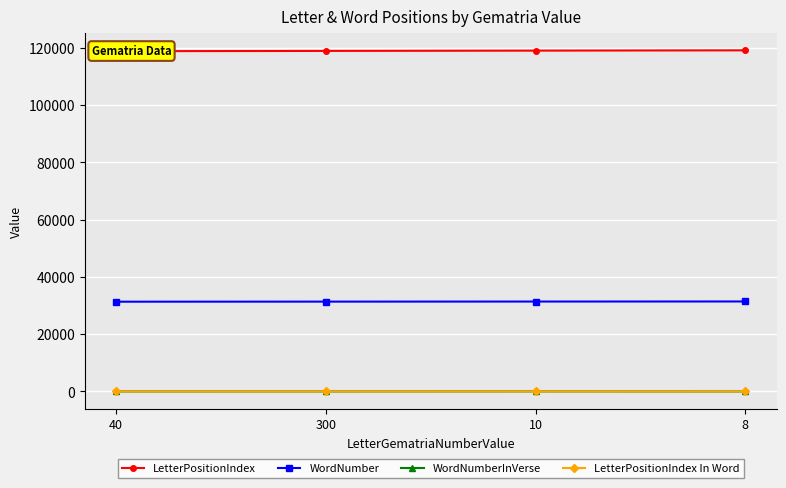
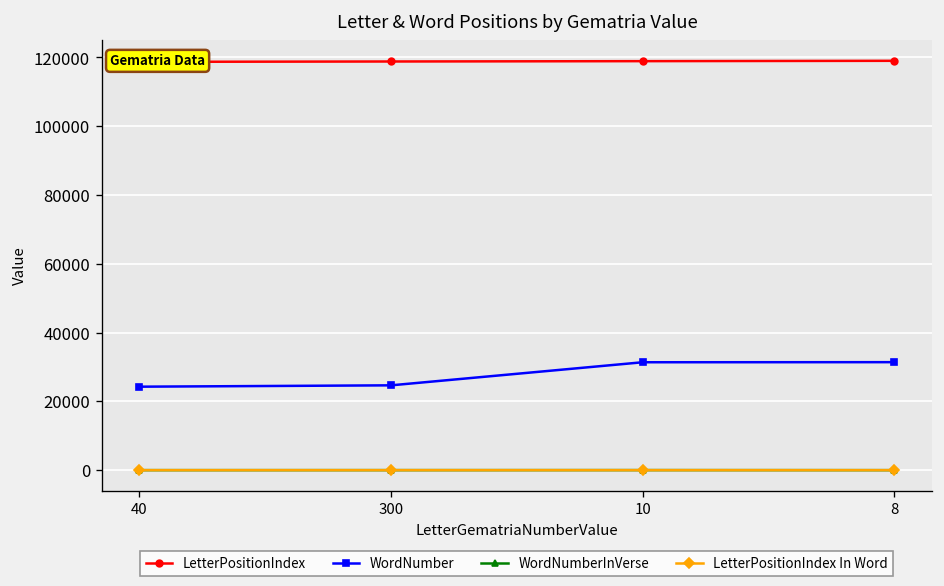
WordNumber, 40: 31000 -> 24000
WordNumber, 300: 31000 -> 25000
